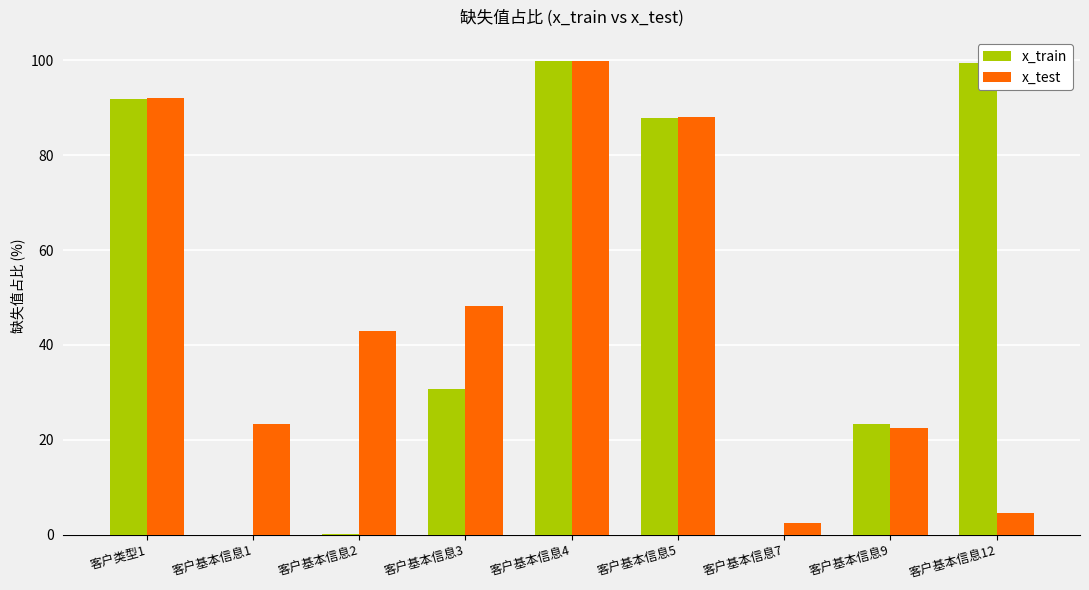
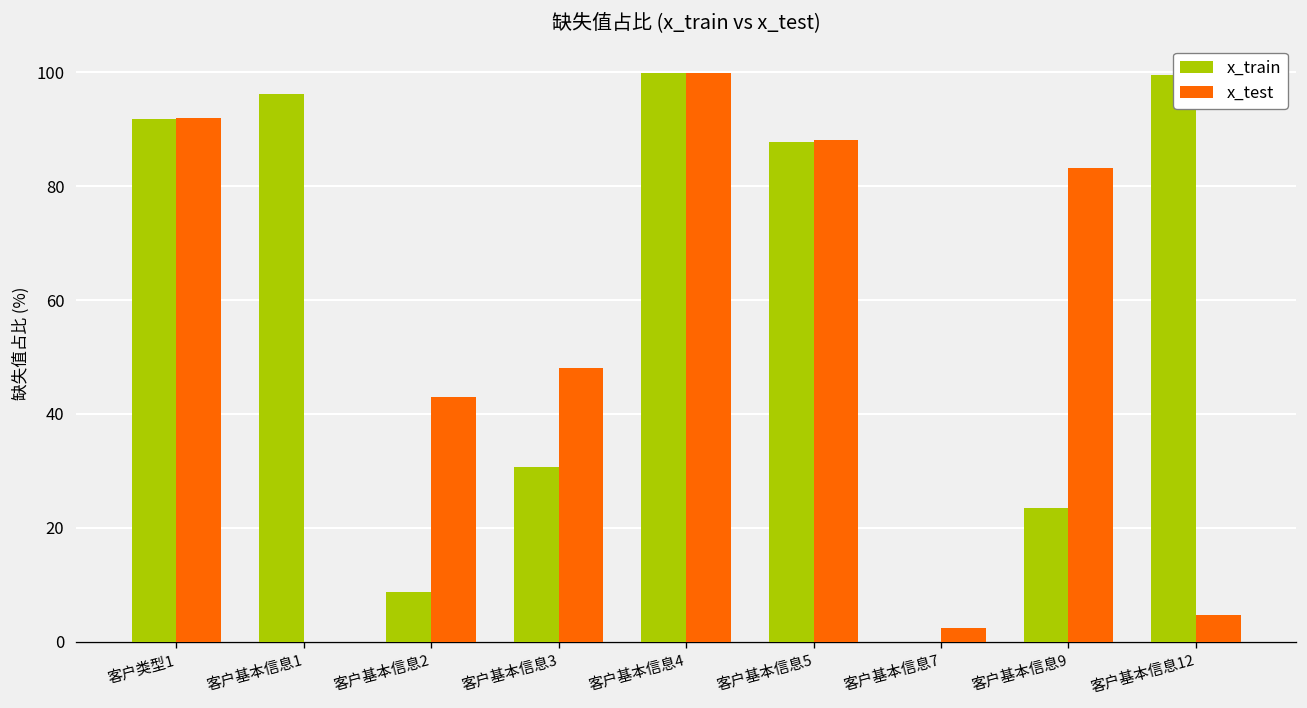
x_train, 客户基本信息1: 0 -> 96
x_test, 客户基本信息1: 23 -> 0
x_train, 客户基本信息2: 0 -> 9
x_test, 客户基本信息9: 22 -> 83
